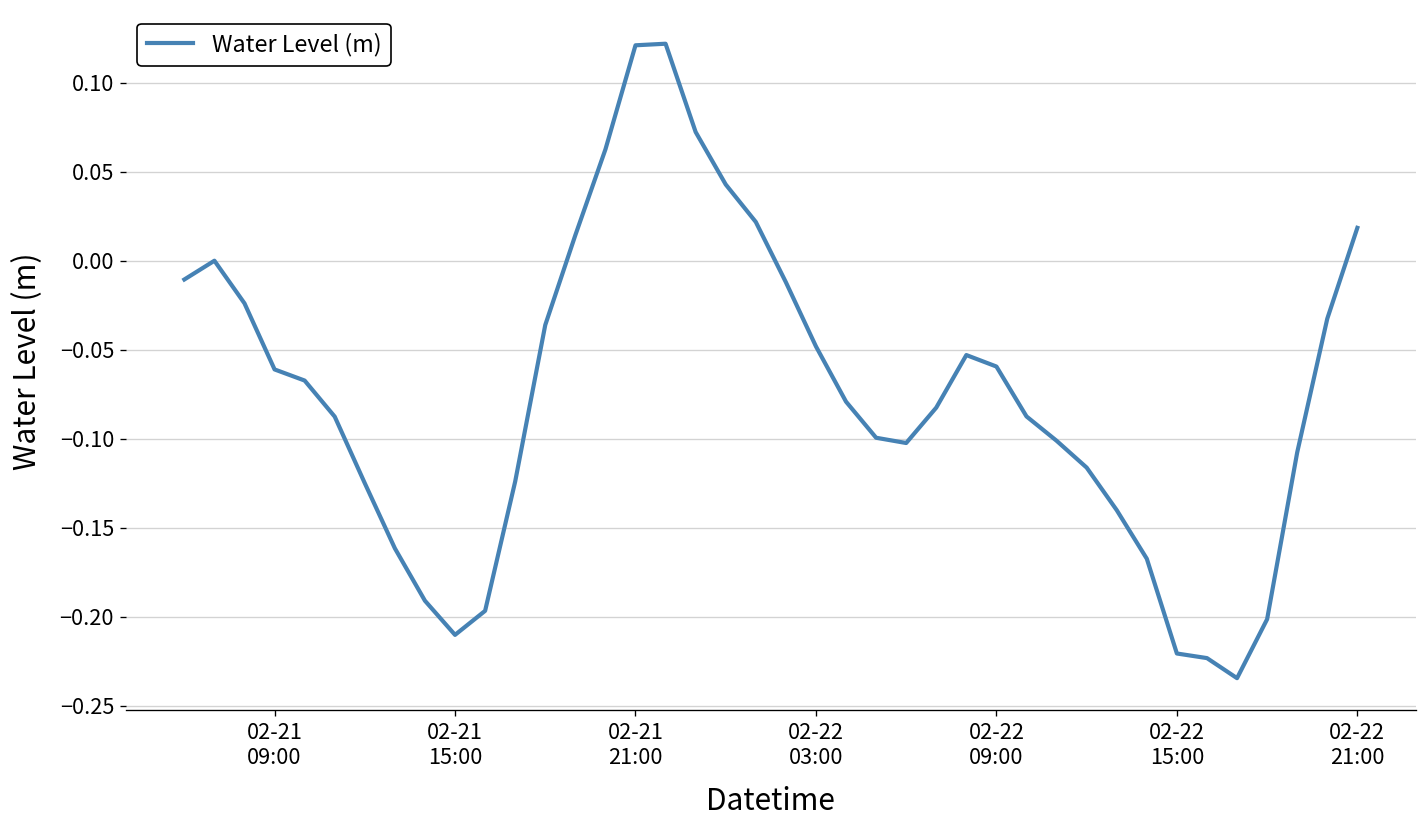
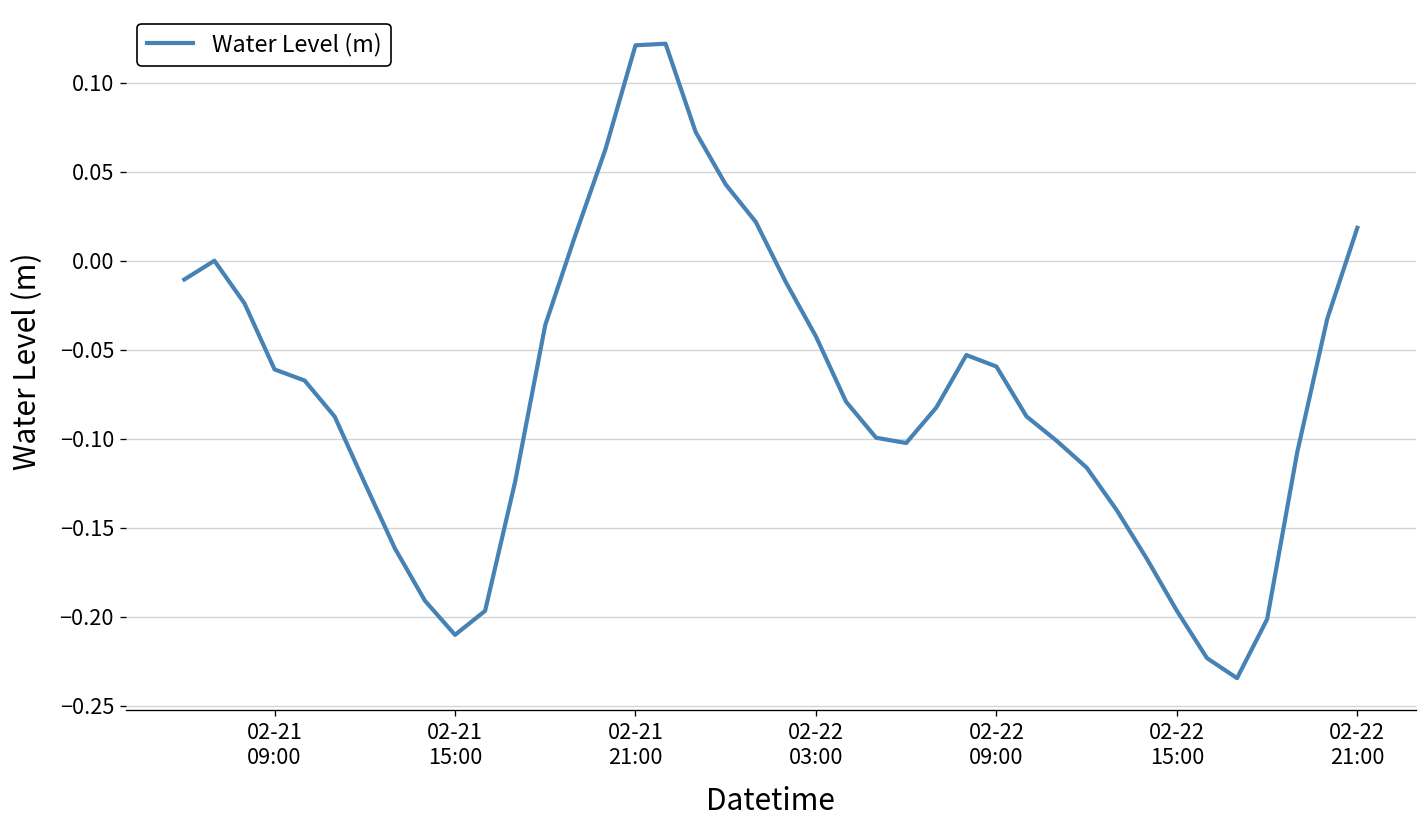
02-22 03:00: -0.048 -> -0.043
02-22 15:00: -0.221 -> -0.197
